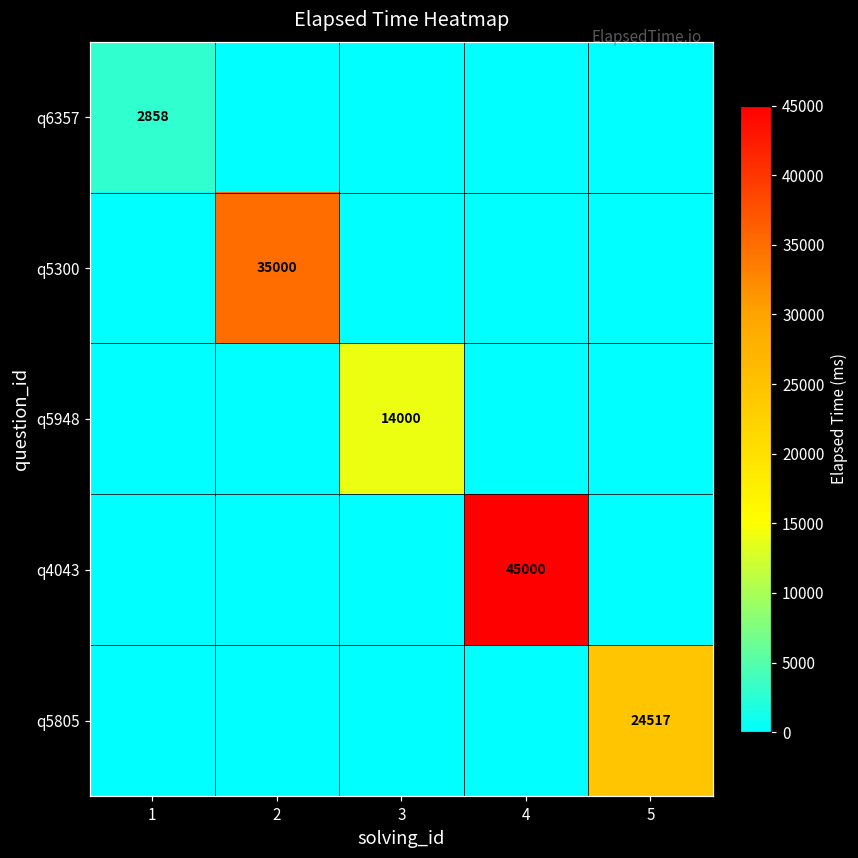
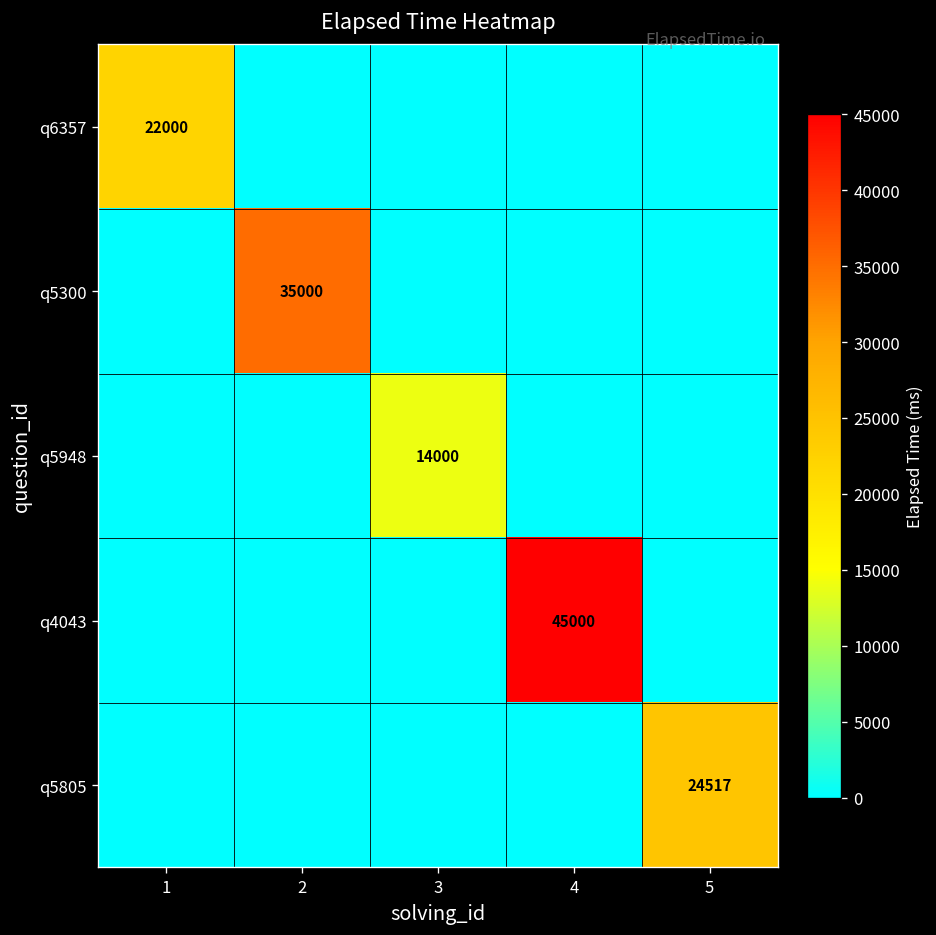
q6357, 1: 2858 -> 22000
